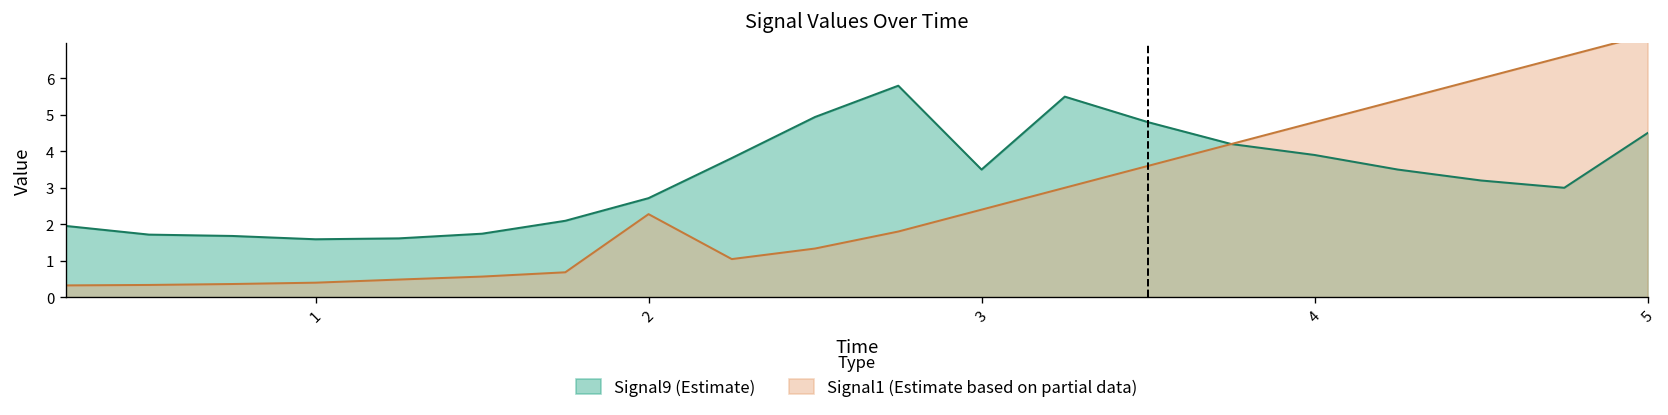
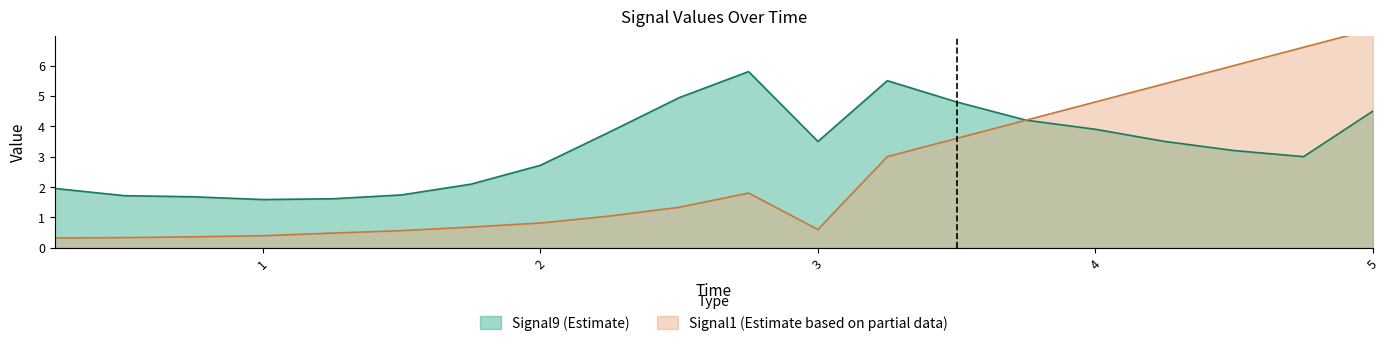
Signal1 (Estimate based on partial data), 2: 2.3 -> 0.8
Signal1 (Estimate based on partial data), 3: 2.4 -> 0.6
